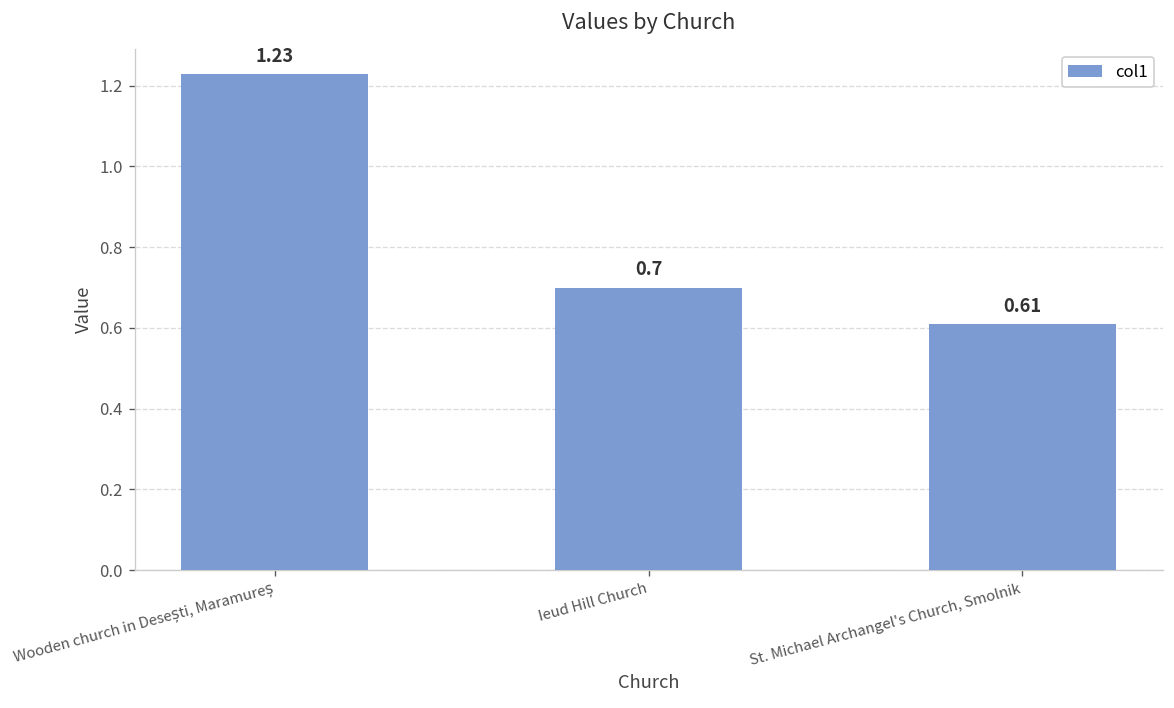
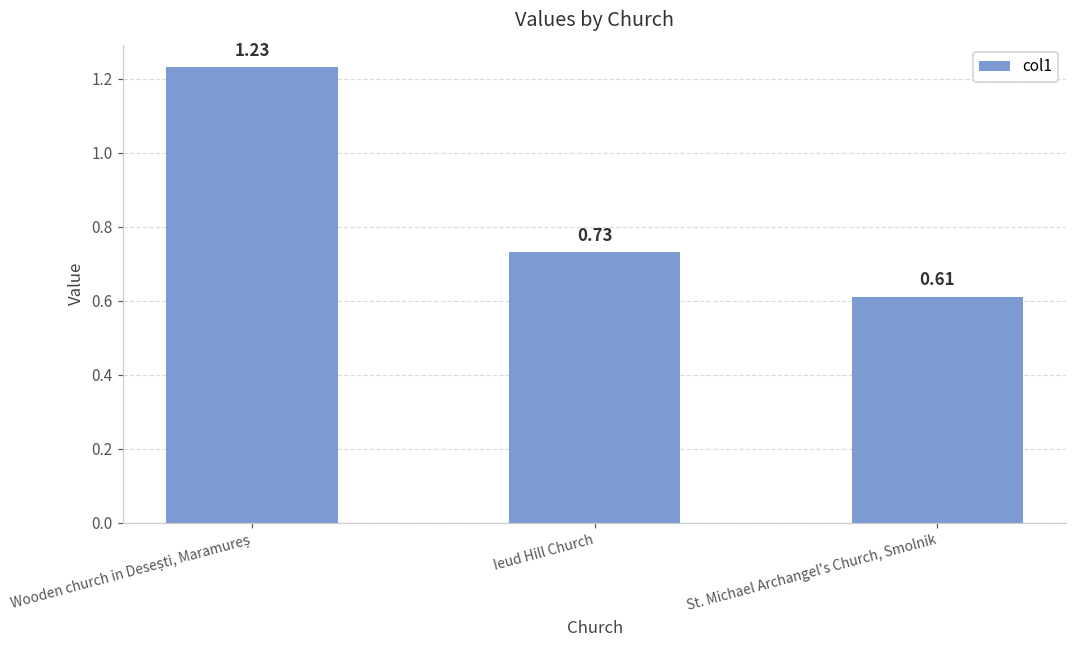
Ieud Hill Church: 0.7 -> 0.73
